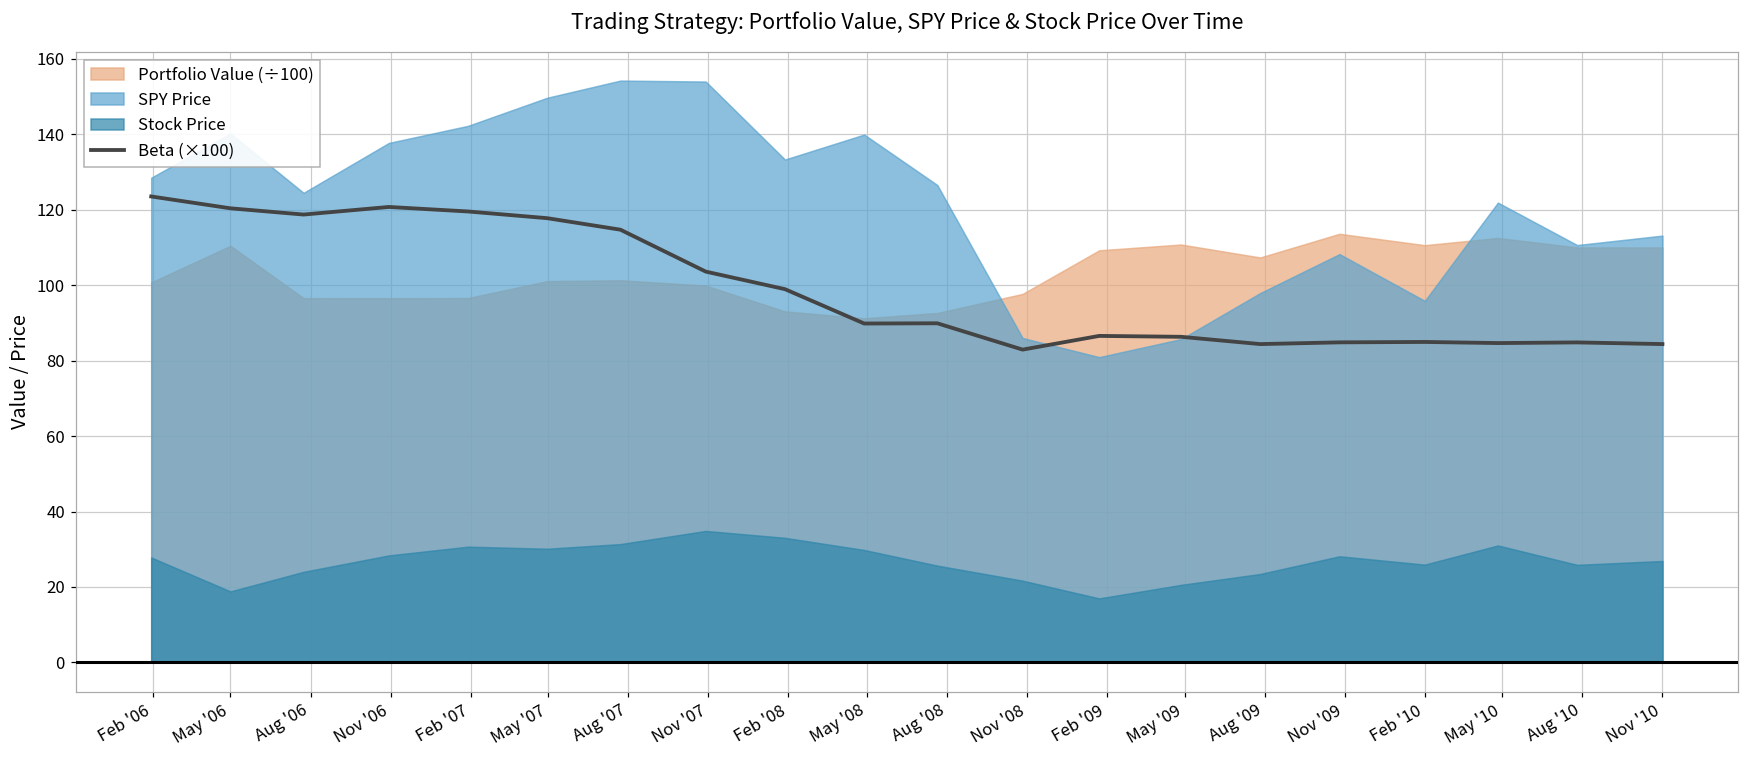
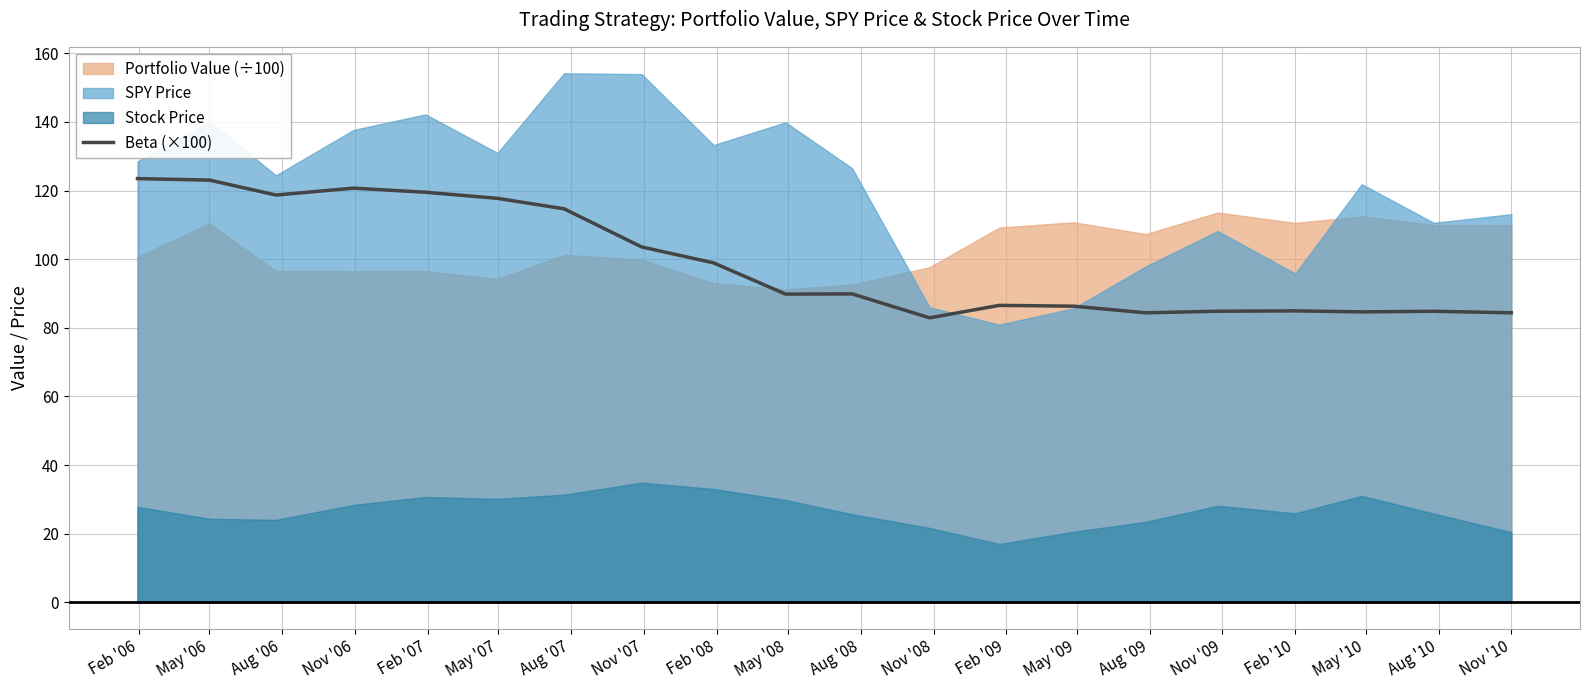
Beta (×100), May '06: 120 -> 123
Stock Price, May '06: 19 -> 24
Portfolio Value (÷100), May '07: 101 -> 94
SPY Price, May '07: 150 -> 131
Stock Price, Nov '10: 27 -> 20
